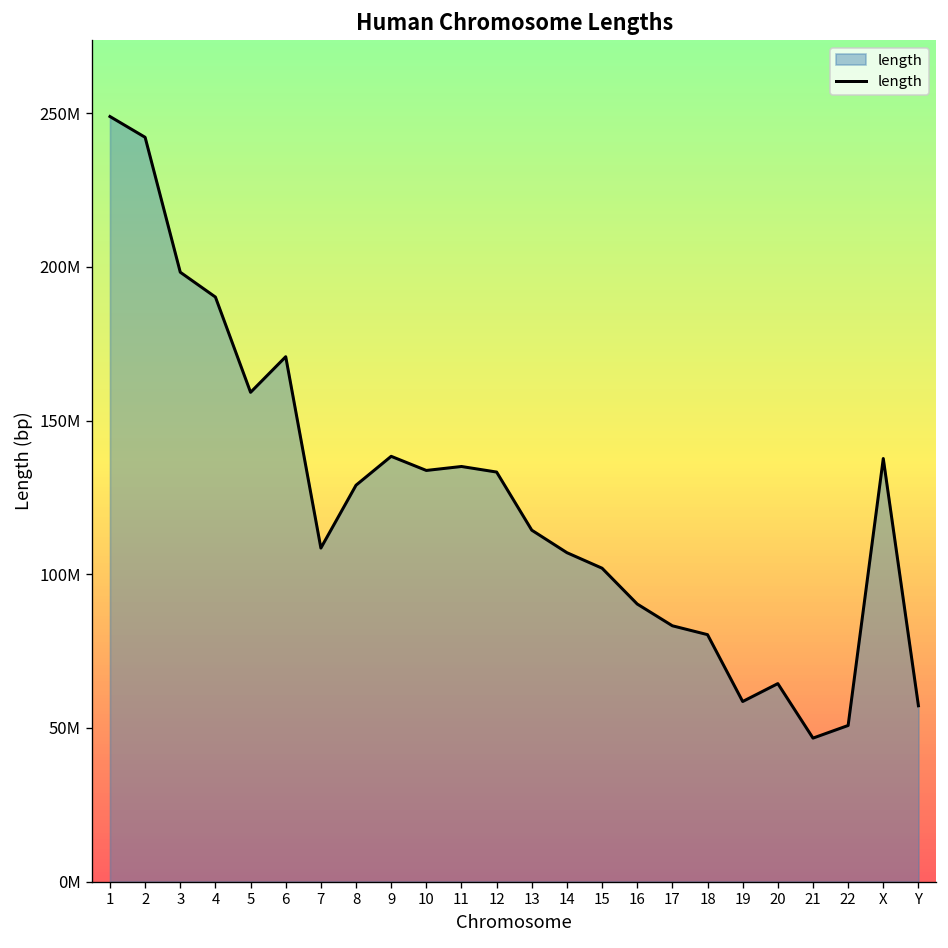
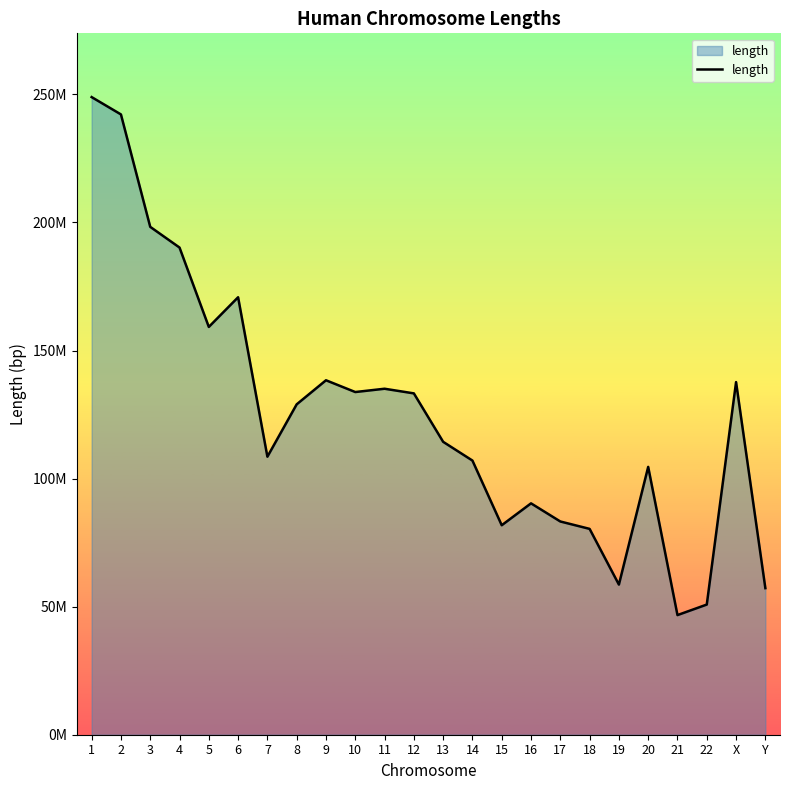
15: 102000000 -> 82000000
20: 64000000 -> 105000000
